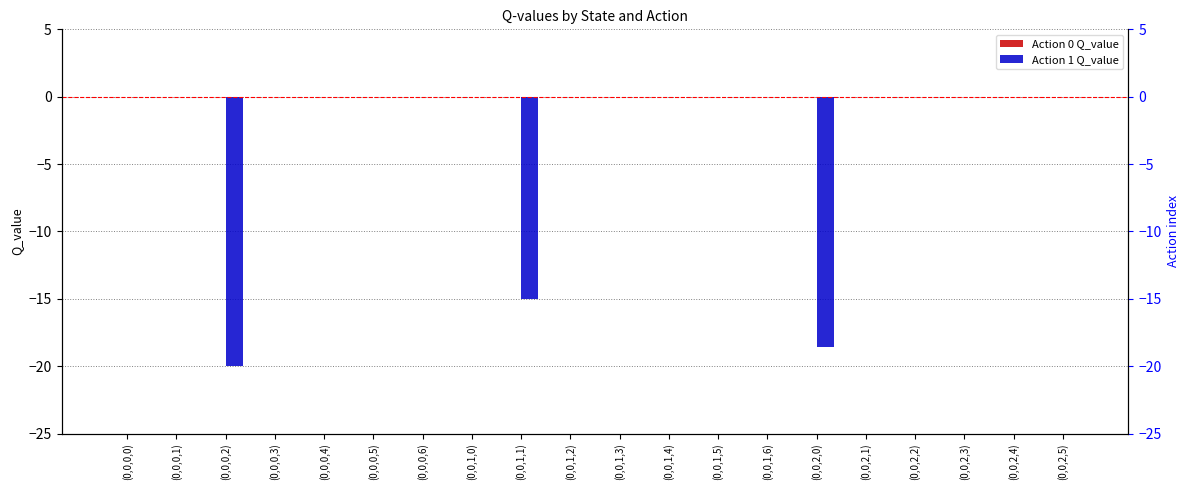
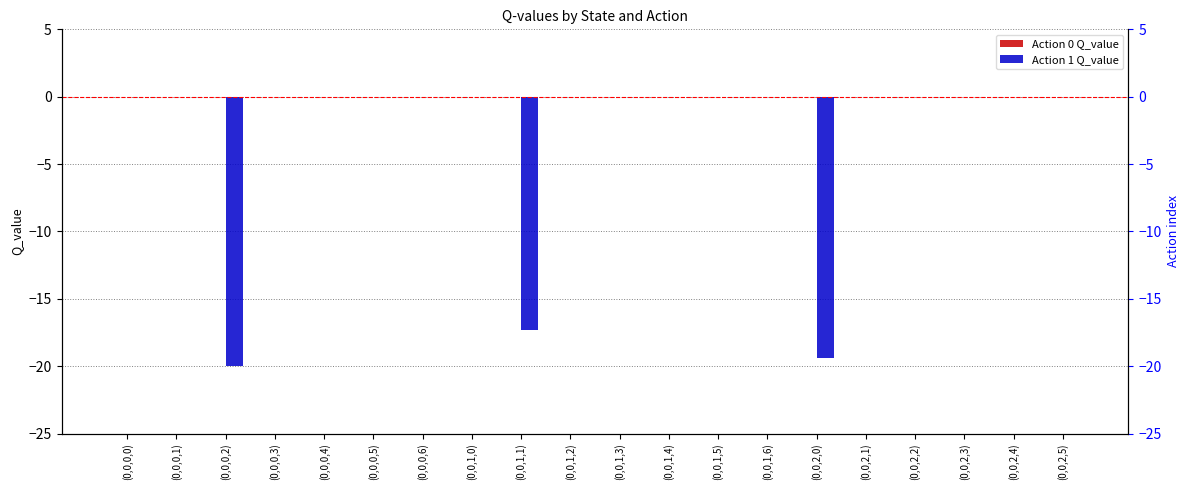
Action 1 Q_value, (0,0,1,1): -15.1 -> -17.3
Action 1 Q_value, (0,0,2,0): -18.6 -> -19.4
